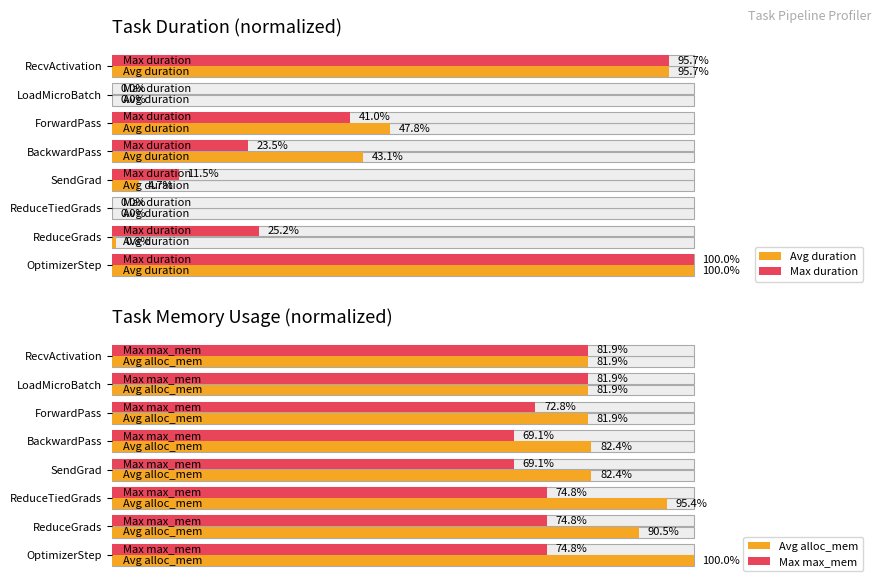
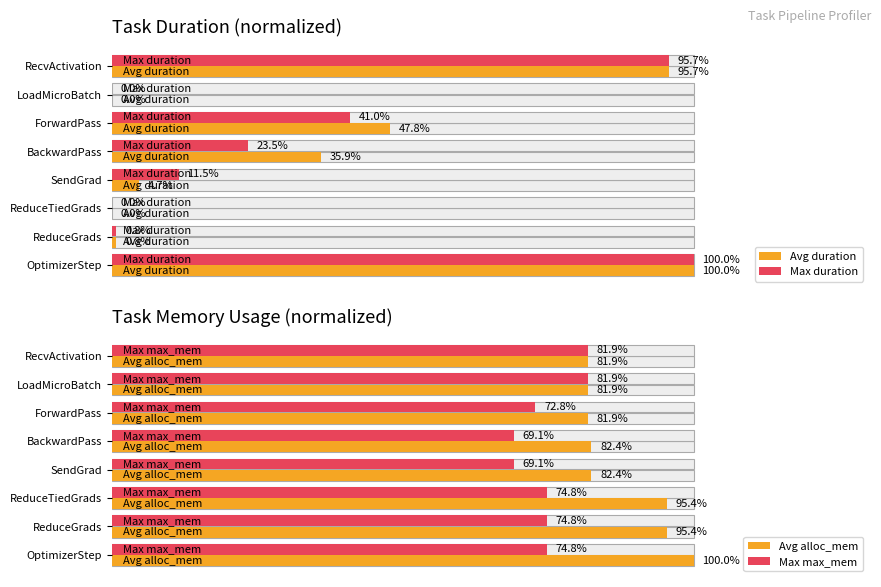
Task Duration (normalized), Avg duration, BackwardPass: 43.1% -> 35.9%
Task Duration (normalized), Max duration, ReduceGrads: 25.2% -> 0.8%
Task Memory Usage (normalized), Avg alloc_mem, ReduceGrads: 90.5% -> 95.4%
